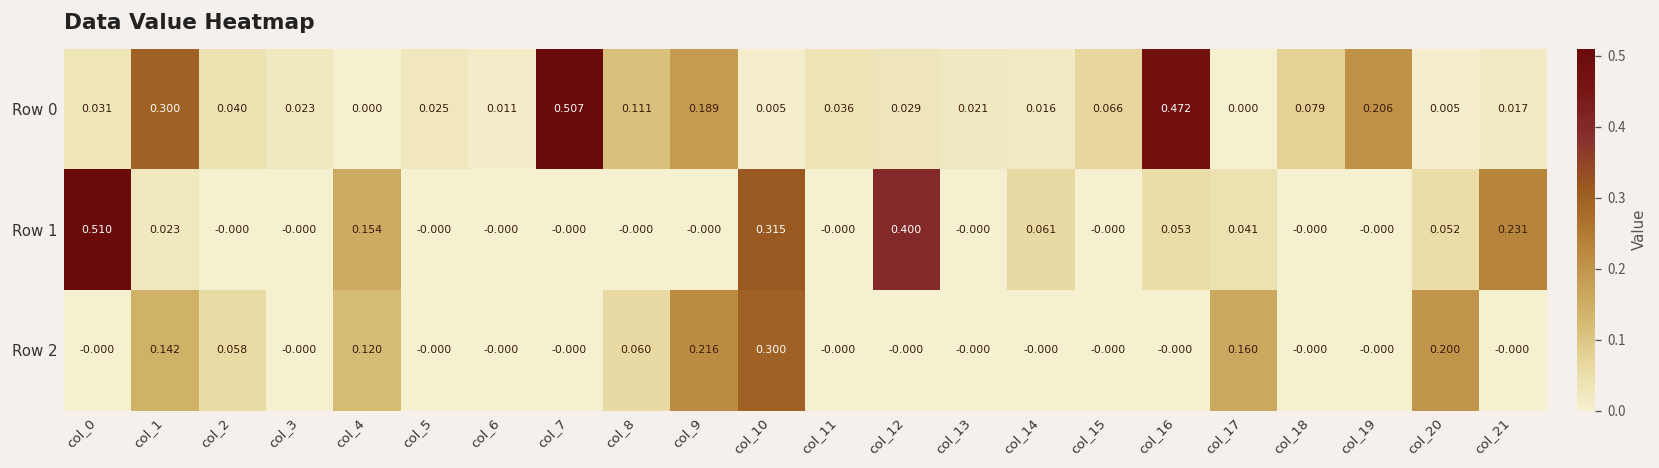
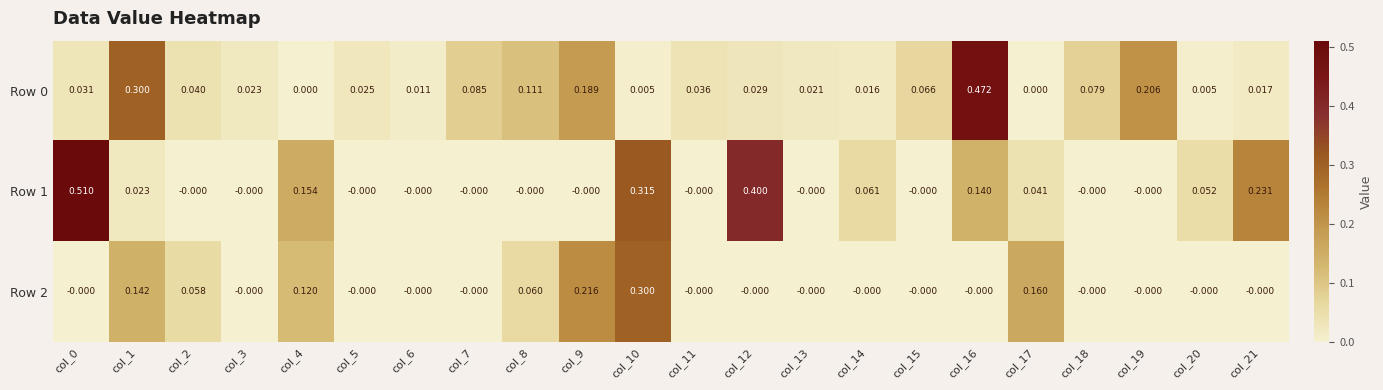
Row 0, col_7: 0.507 -> 0.085
Row 1, col_16: 0.053 -> 0.140
Row 2, col_20: 0.200 -> -0.000
